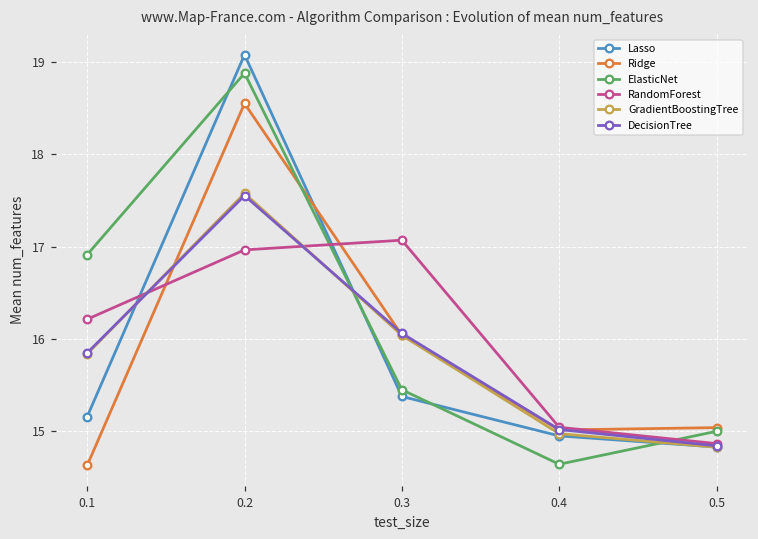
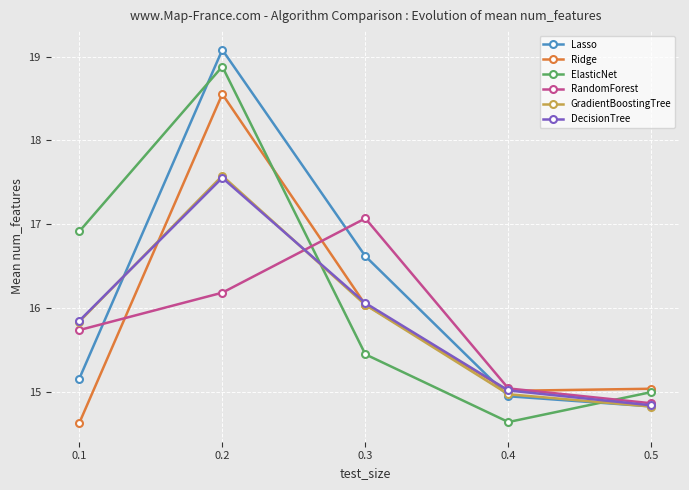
RandomForest, 0.1: 16.2 -> 15.7
RandomForest, 0.2: 17.0 -> 16.2
Lasso, 0.3: 15.4 -> 16.6
